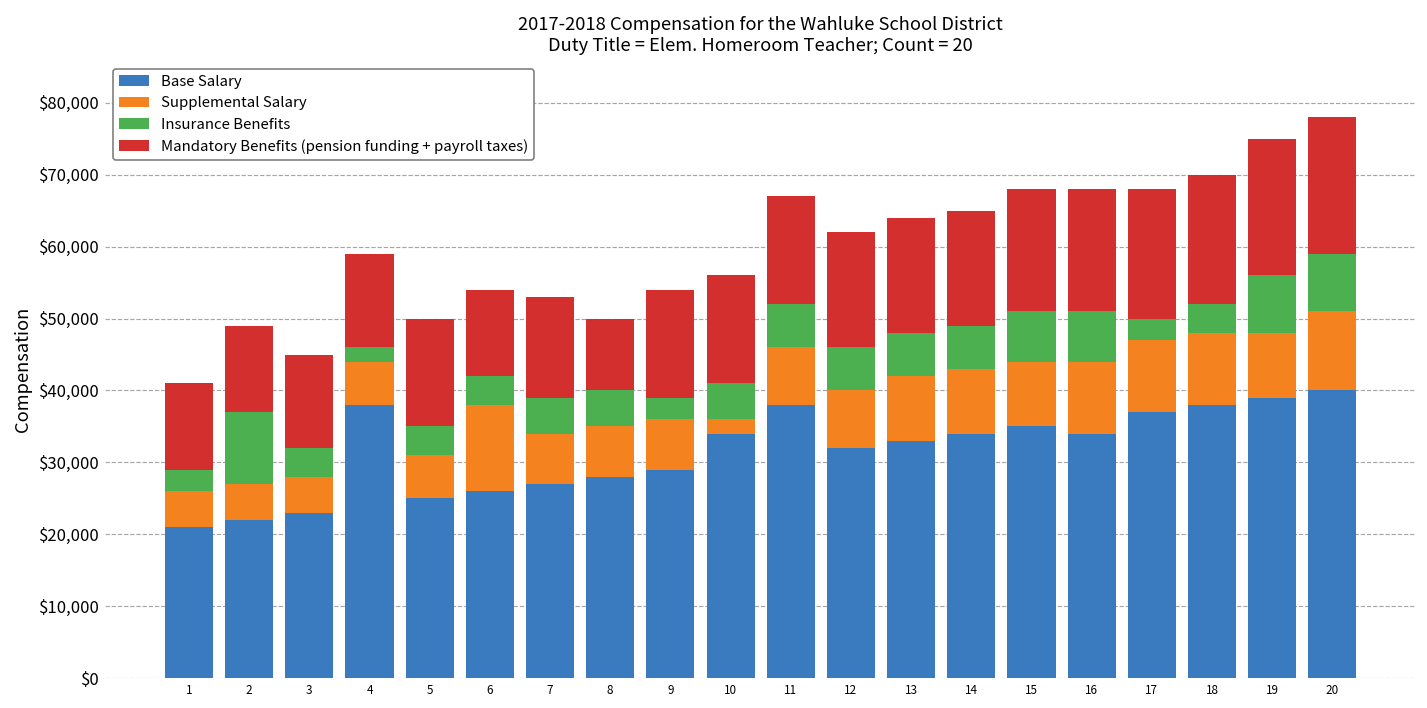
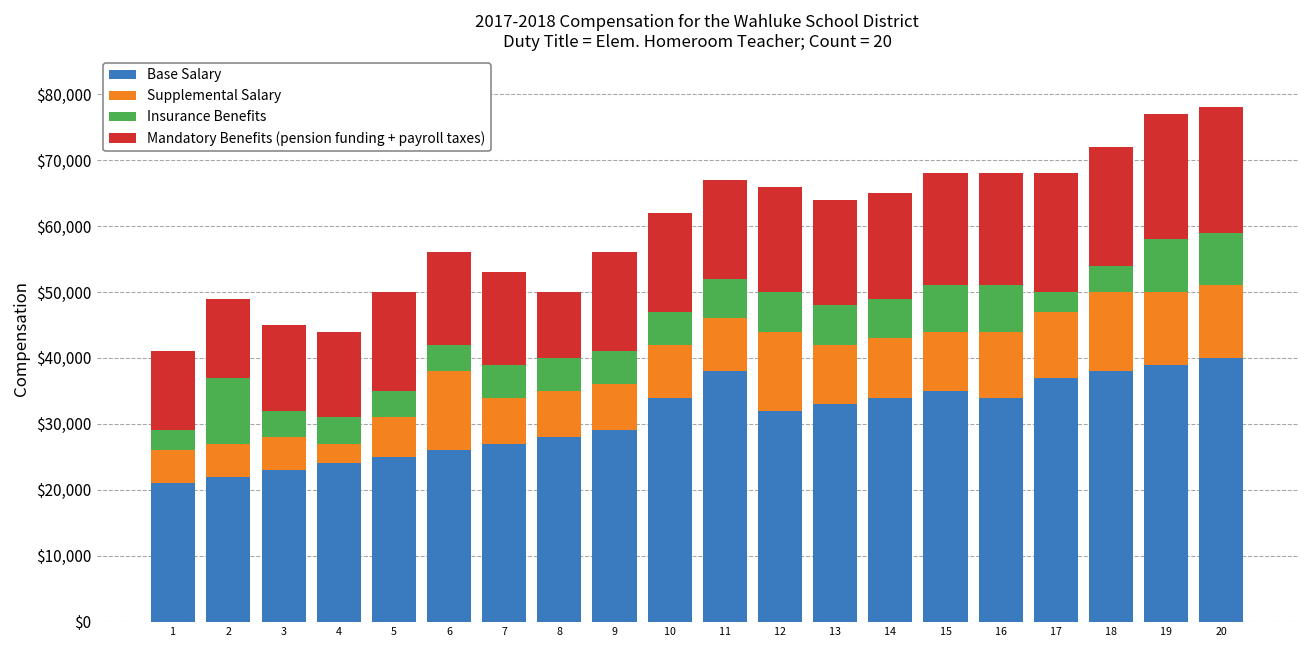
Base Salary, 4: $38,000 -> $24,000
Supplemental Salary, 4: $6,000 -> $3,000
Insurance Benefits, 4: $2,000 -> $4,000
Mandatory Benefits (pension funding + payroll taxes), 6: $12,000 -> $14,000
Insurance Benefits, 9: $3,000 -> $5,000
Supplemental Salary, 10: $2,000 -> $8,000
Supplemental Salary, 12: $8,000 -> $12,000
Supplemental Salary, 18: $10,000 -> $12,000
Supplemental Salary, 19: $9,000 -> $11,000
